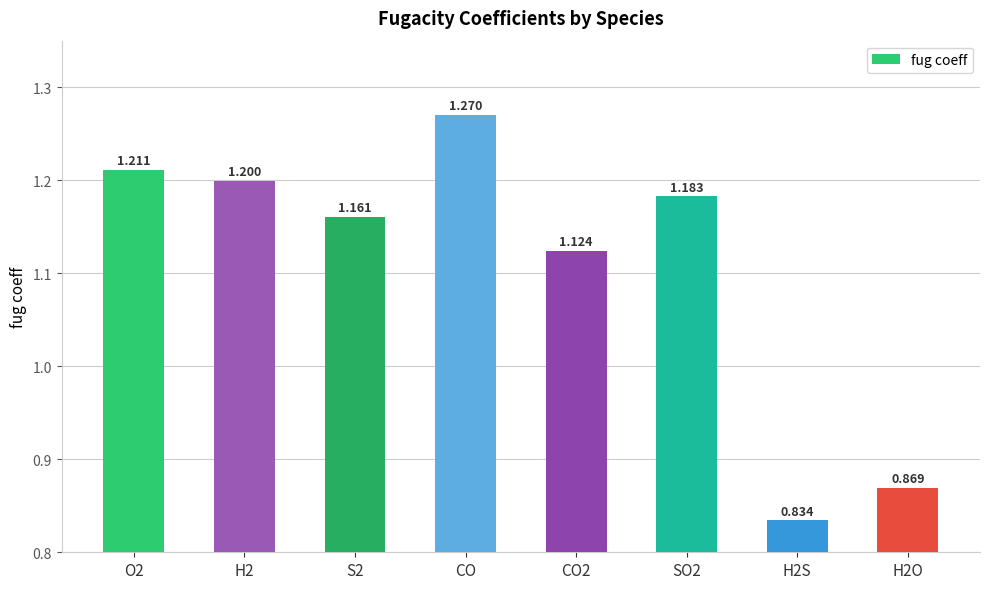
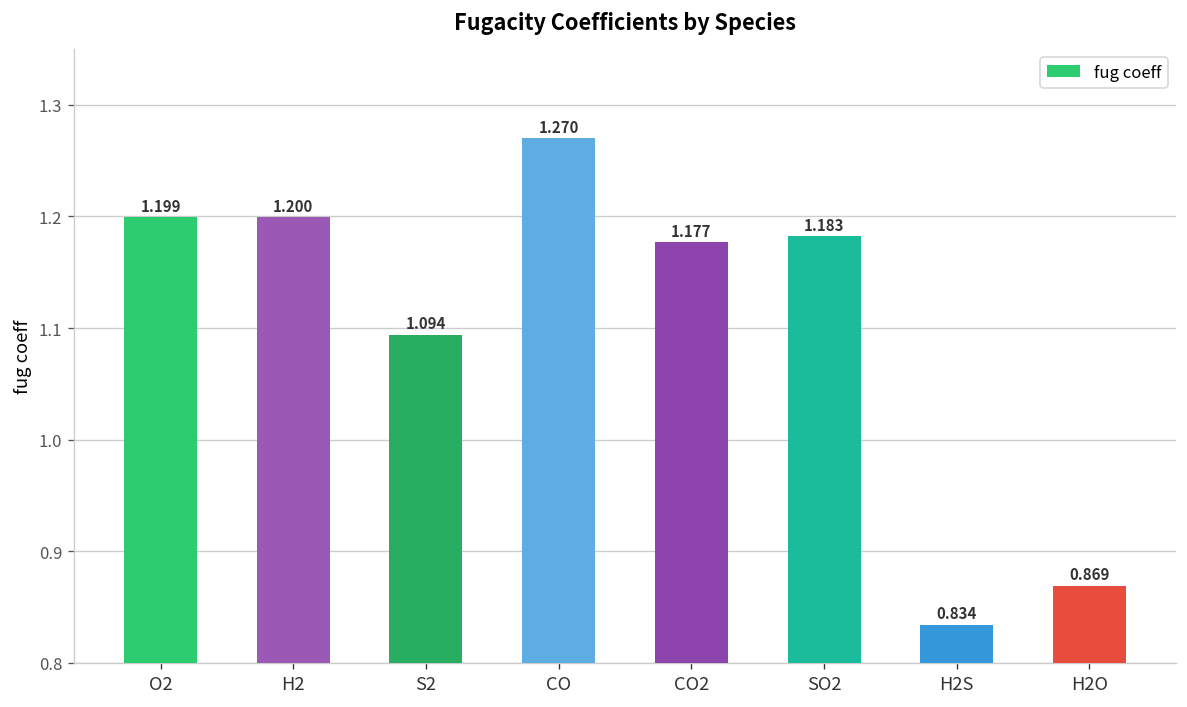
O2: 1.211 -> 1.199
S2: 1.161 -> 1.094
CO2: 1.124 -> 1.177
